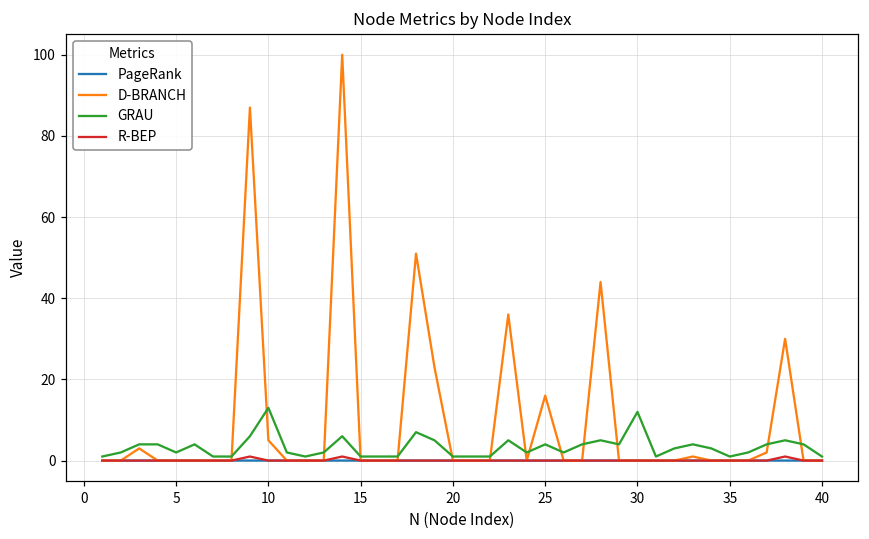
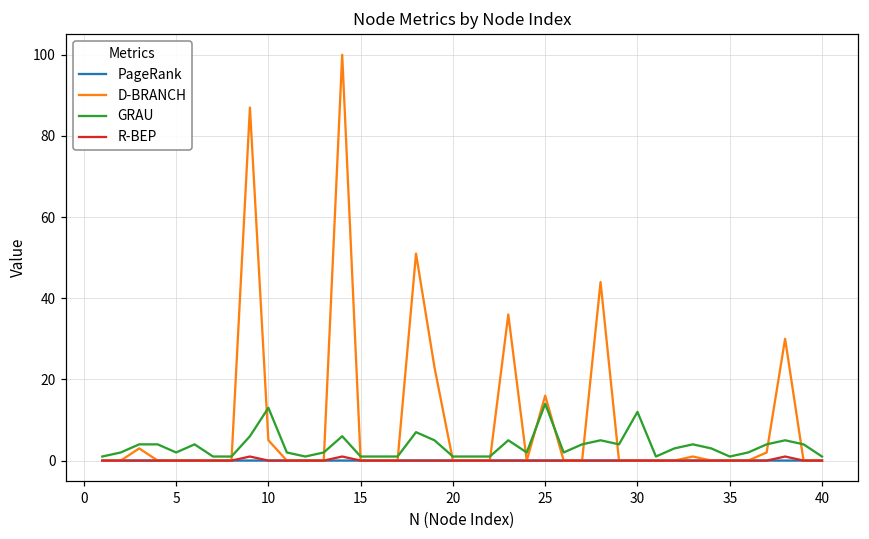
GRAU, 25: 4 -> 14
